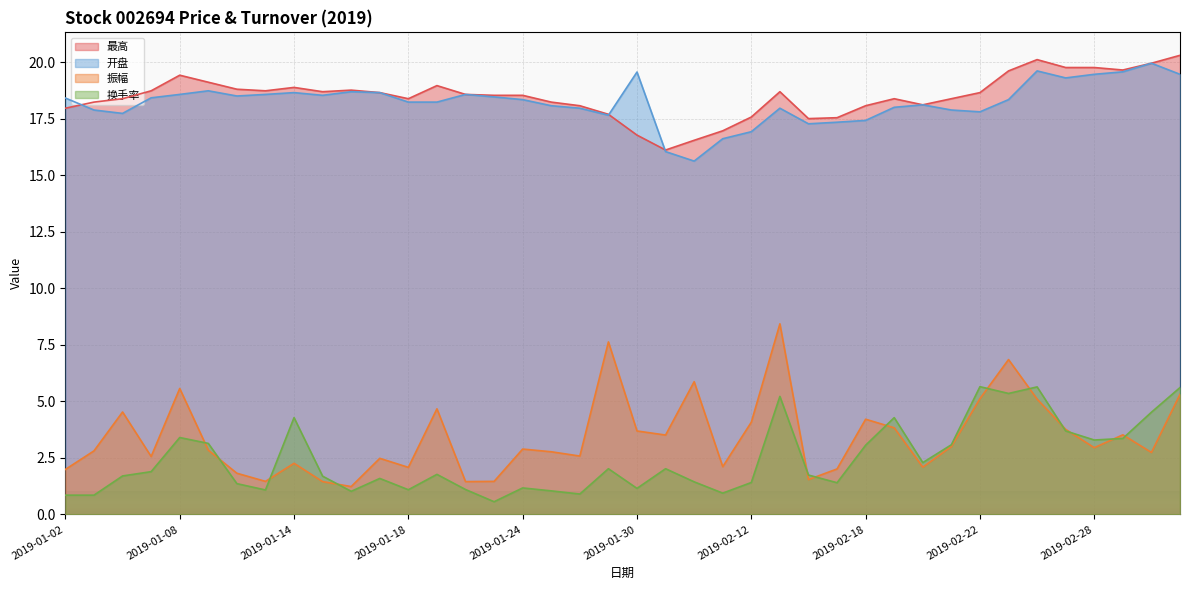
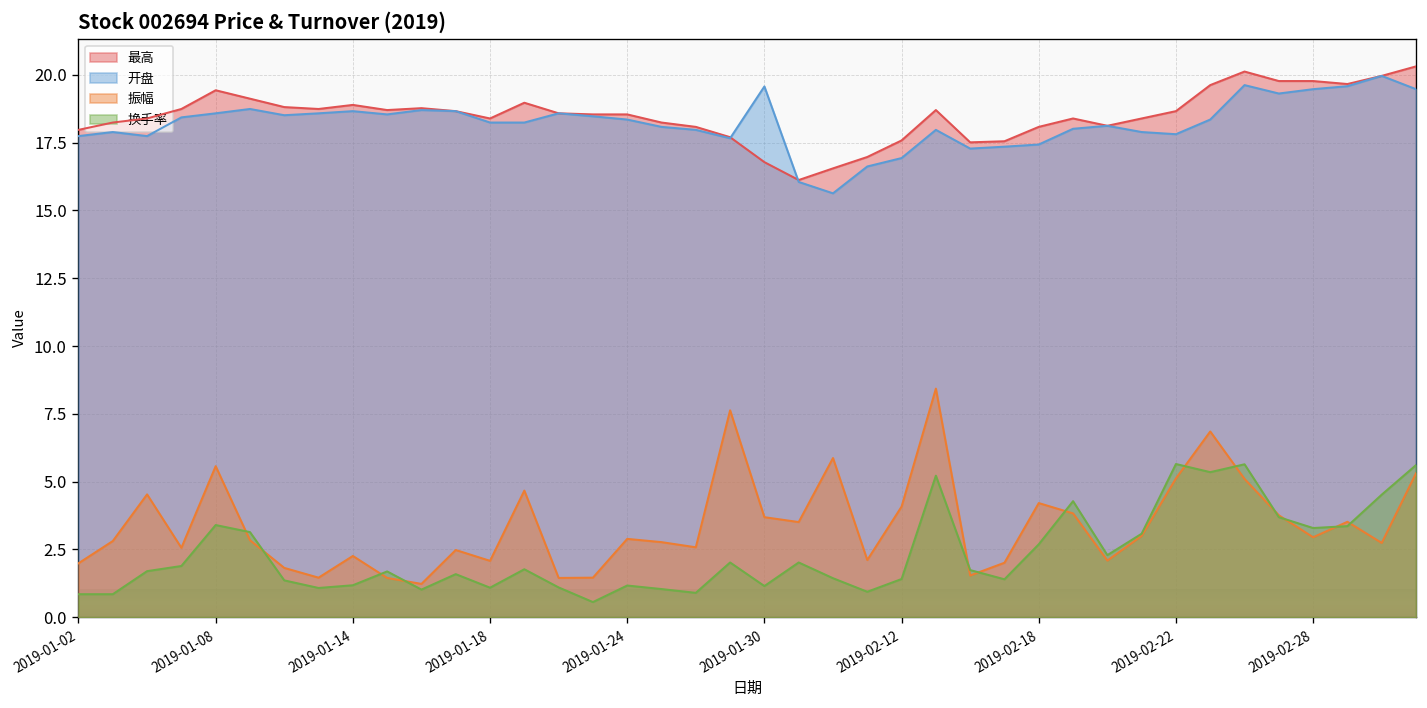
开盘, 2019-01-02: 18.4 -> 17.7
换手率, 2019-01-14: 4.3 -> 1.2
换手率, 2019-02-18: 3.1 -> 2.7
